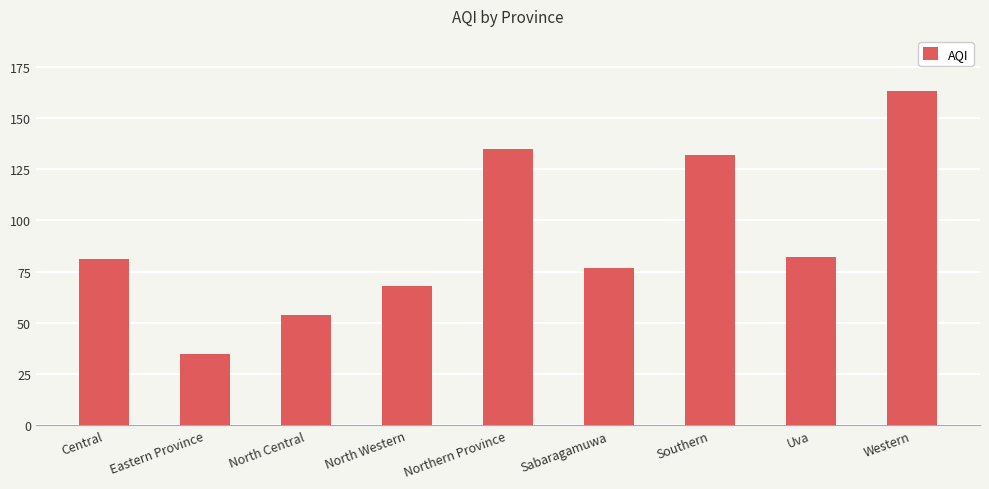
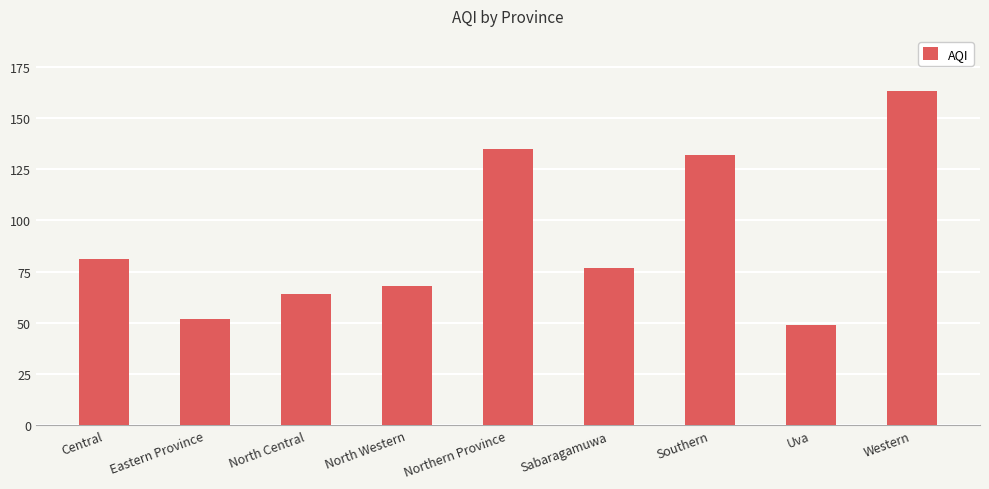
Eastern Province: 35 -> 52
North Central: 54 -> 64
Uva: 82 -> 49
